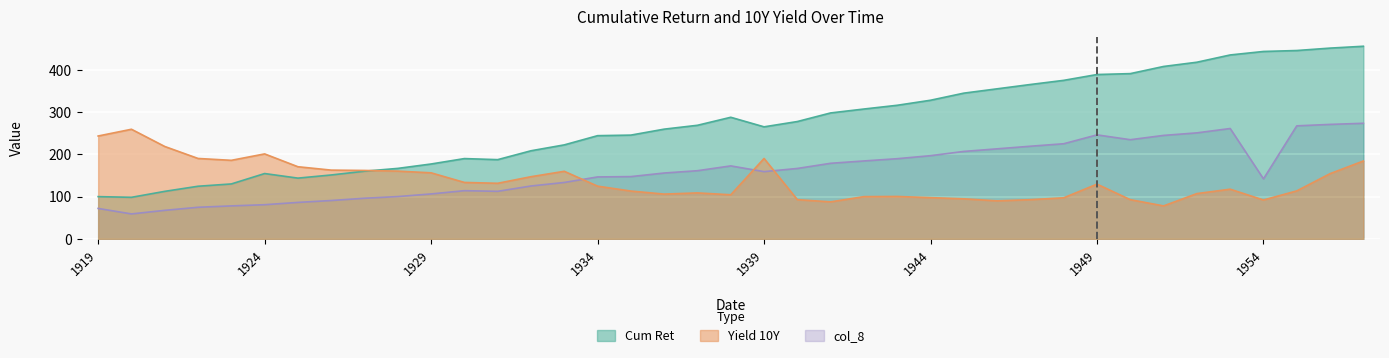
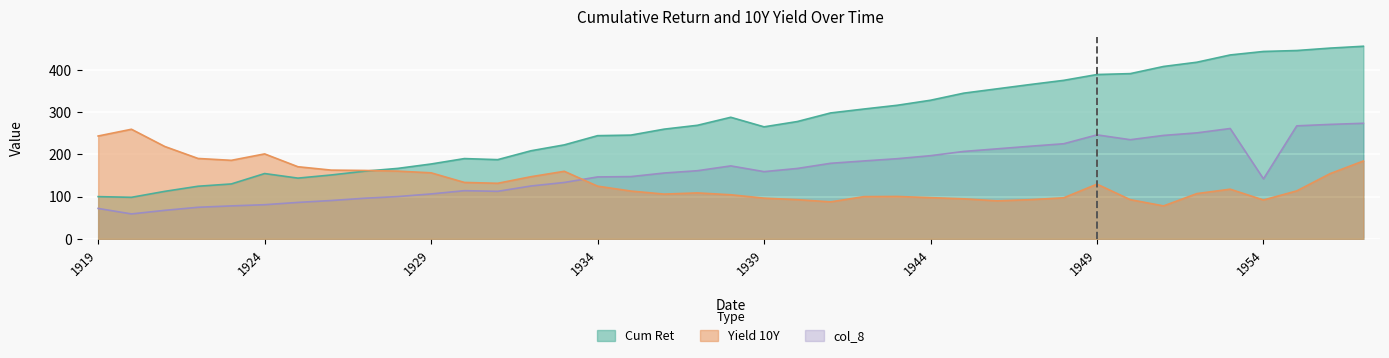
Yield 10Y, 1939: 190 -> 100
